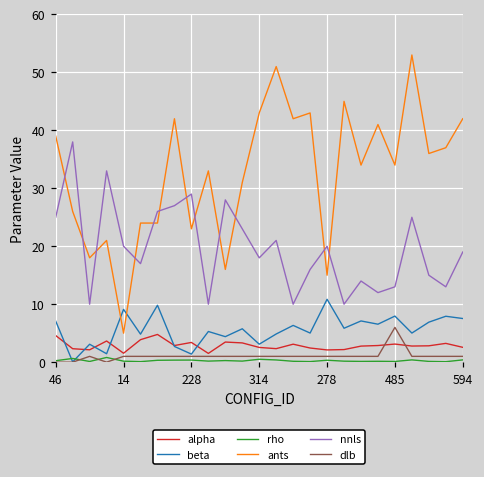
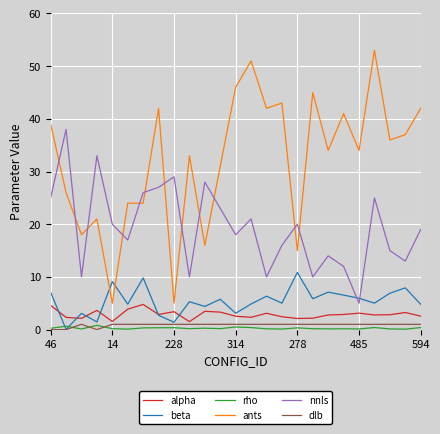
ants, 228: 23 -> 5
ants, 314: 43 -> 46
beta, 485: 8 -> 6
nnls, 485: 13 -> 5
dlb, 485: 6 -> 1
beta, 594: 8 -> 5
